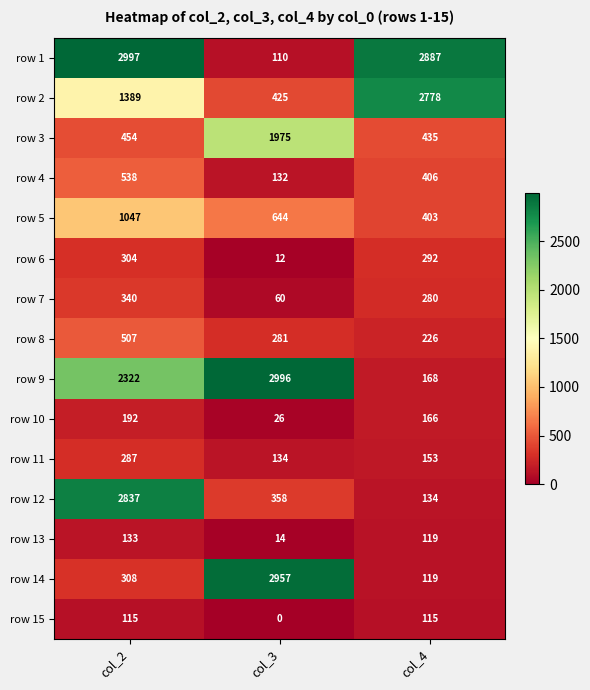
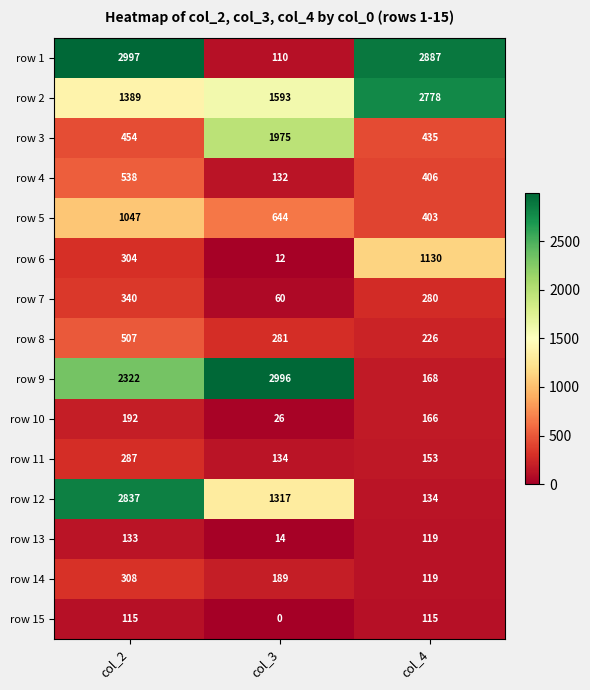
row 2, col_3: 425 -> 1593
row 6, col_4: 292 -> 1130
row 12, col_3: 358 -> 1317
row 14, col_3: 2957 -> 189
